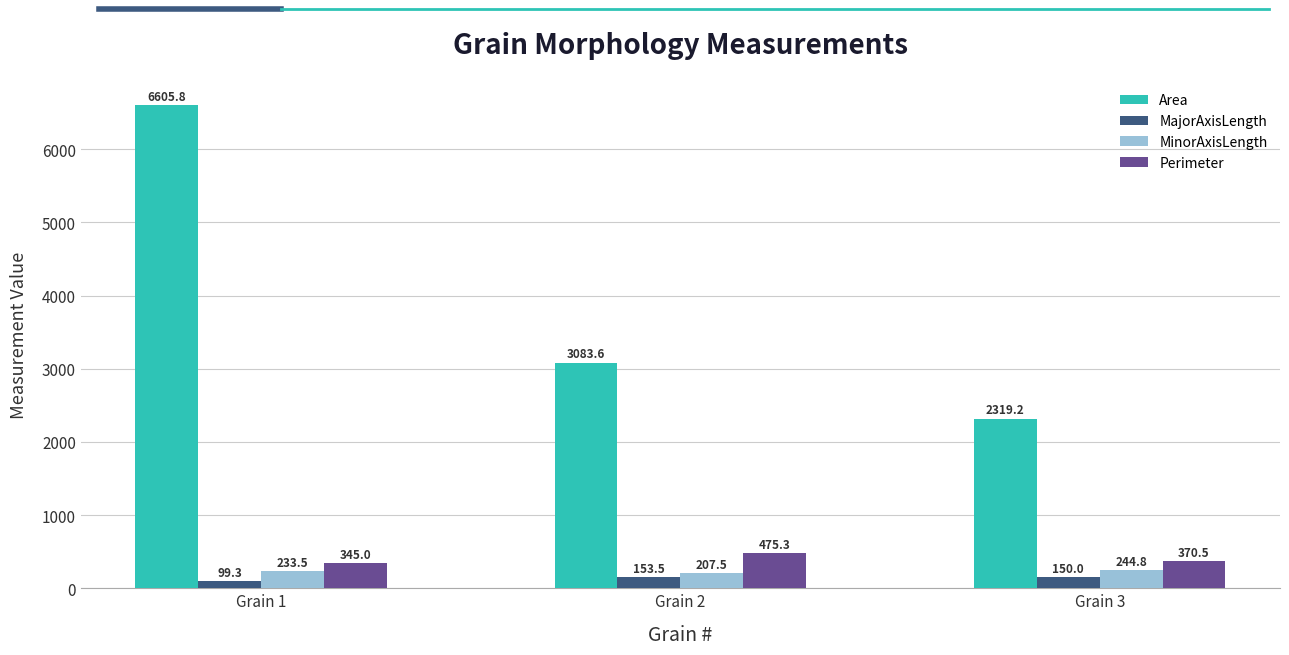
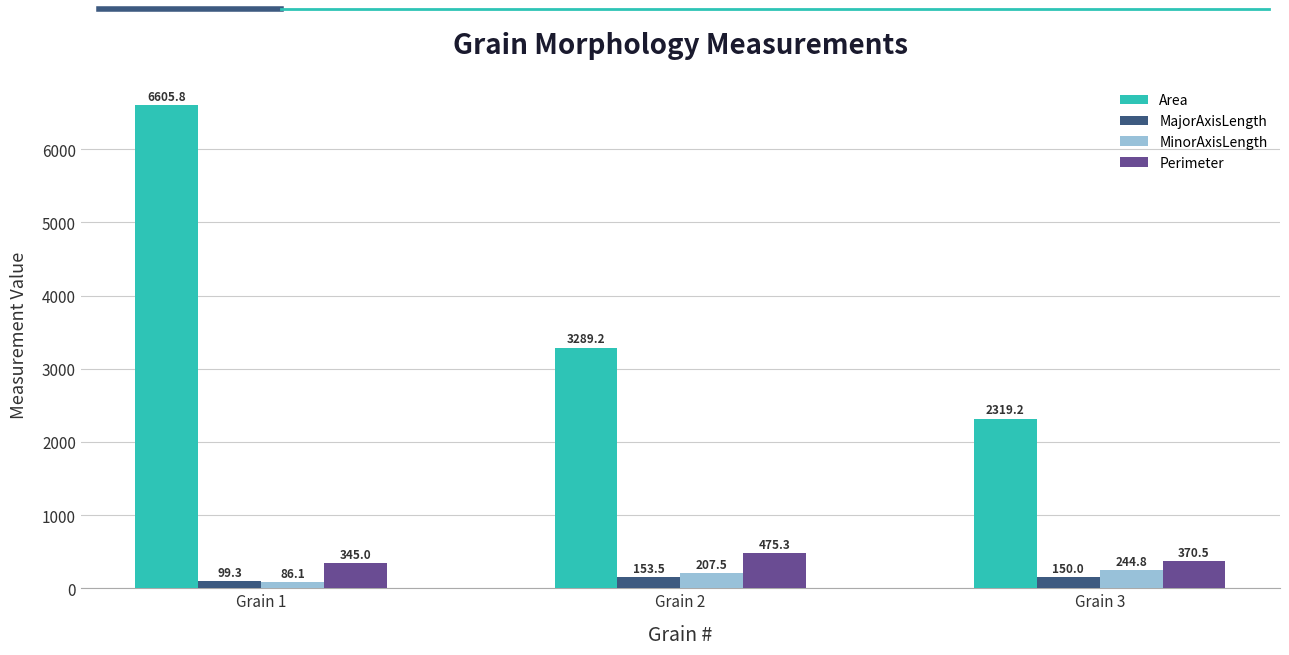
MinorAxisLength, Grain 1: 233.5 -> 86.1
Area, Grain 2: 3083.6 -> 3289.2
